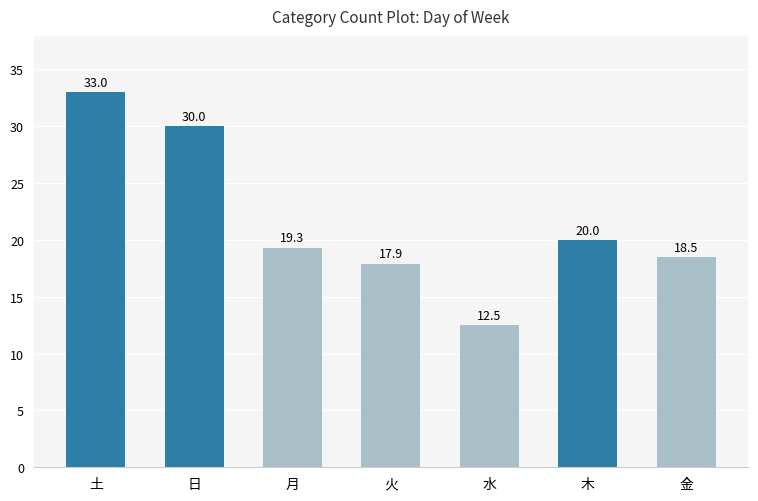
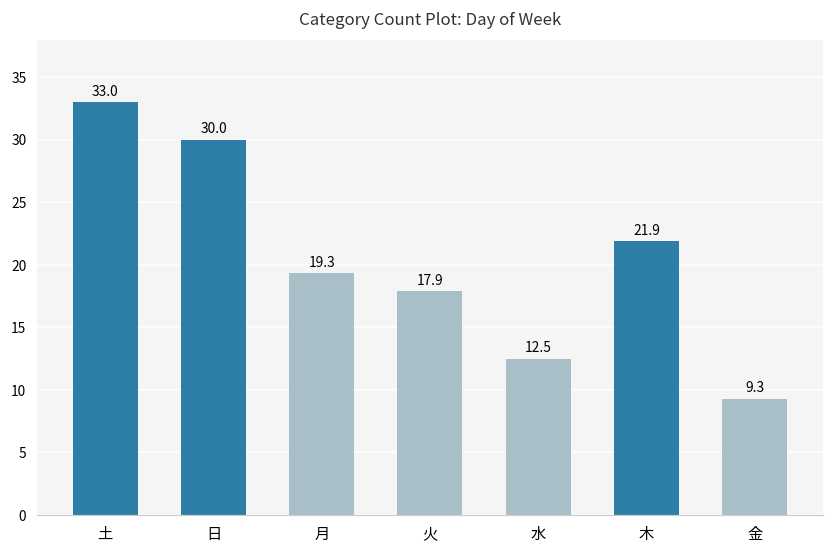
木: 20.0 -> 21.9
金: 18.5 -> 9.3
